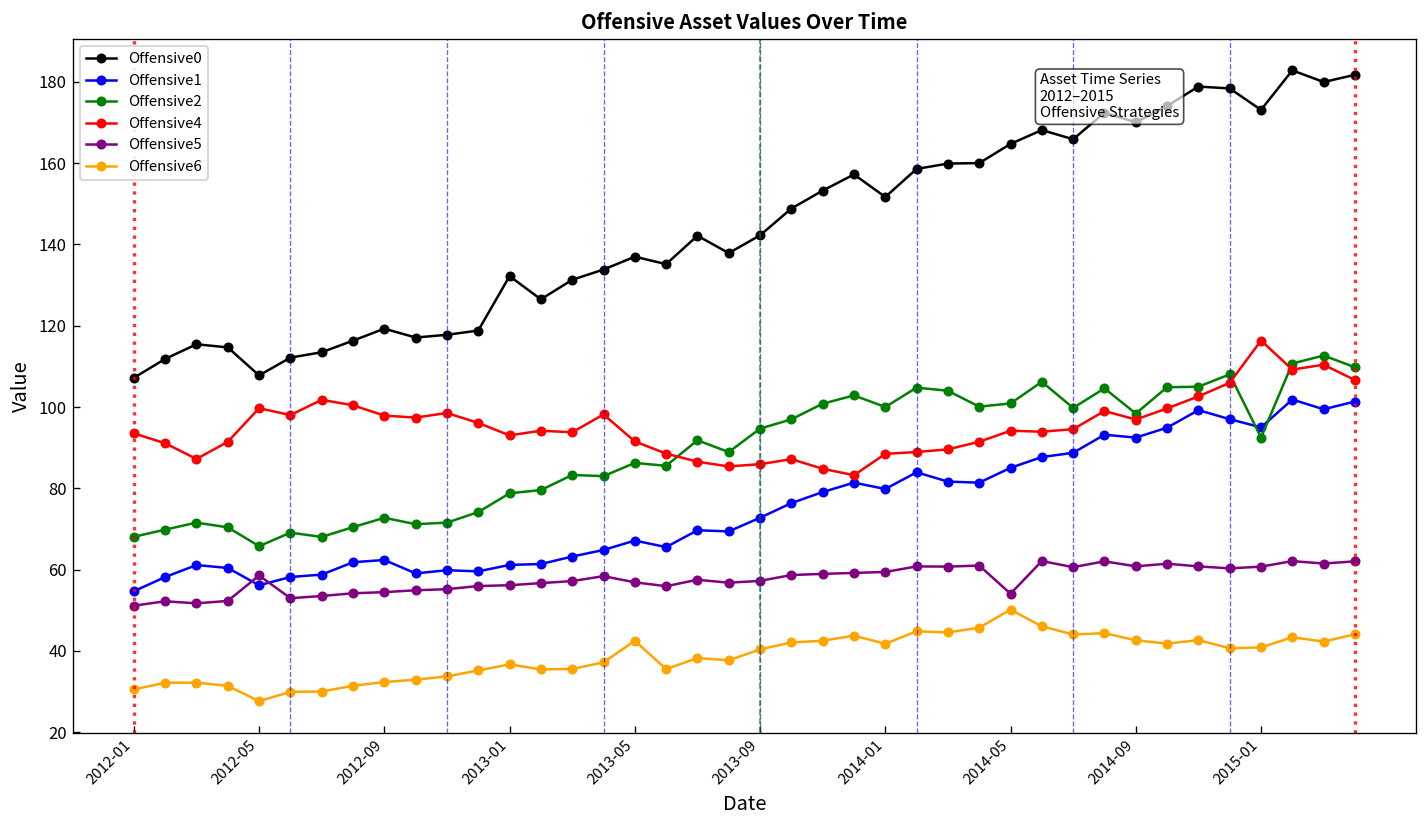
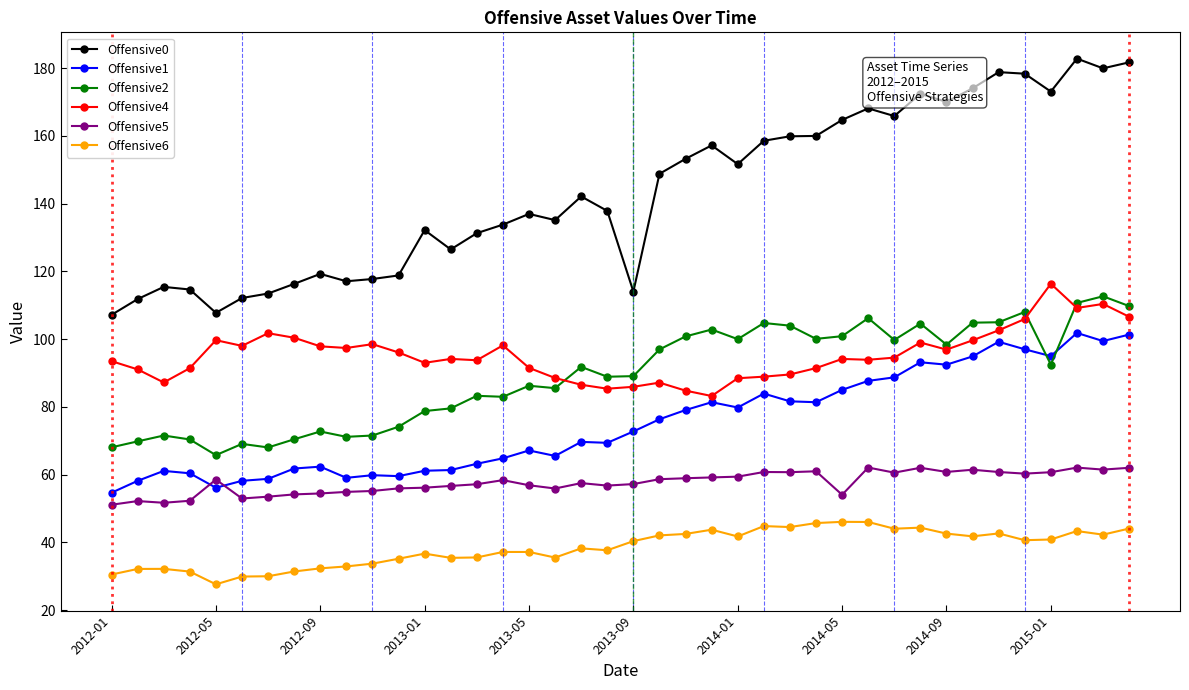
Offensive6, 2013-05: 43 -> 37
Offensive0, 2013-09: 142 -> 114
Offensive2, 2013-09: 95 -> 89
Offensive6, 2014-05: 50 -> 46
